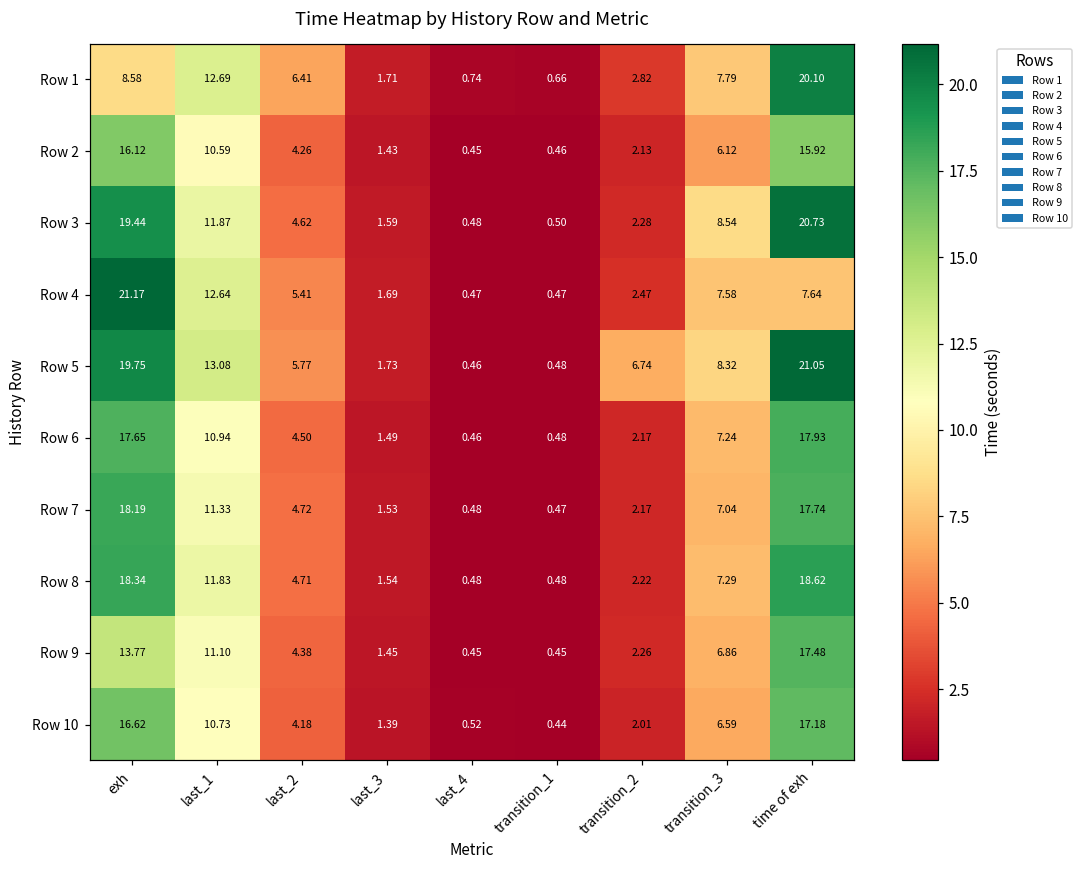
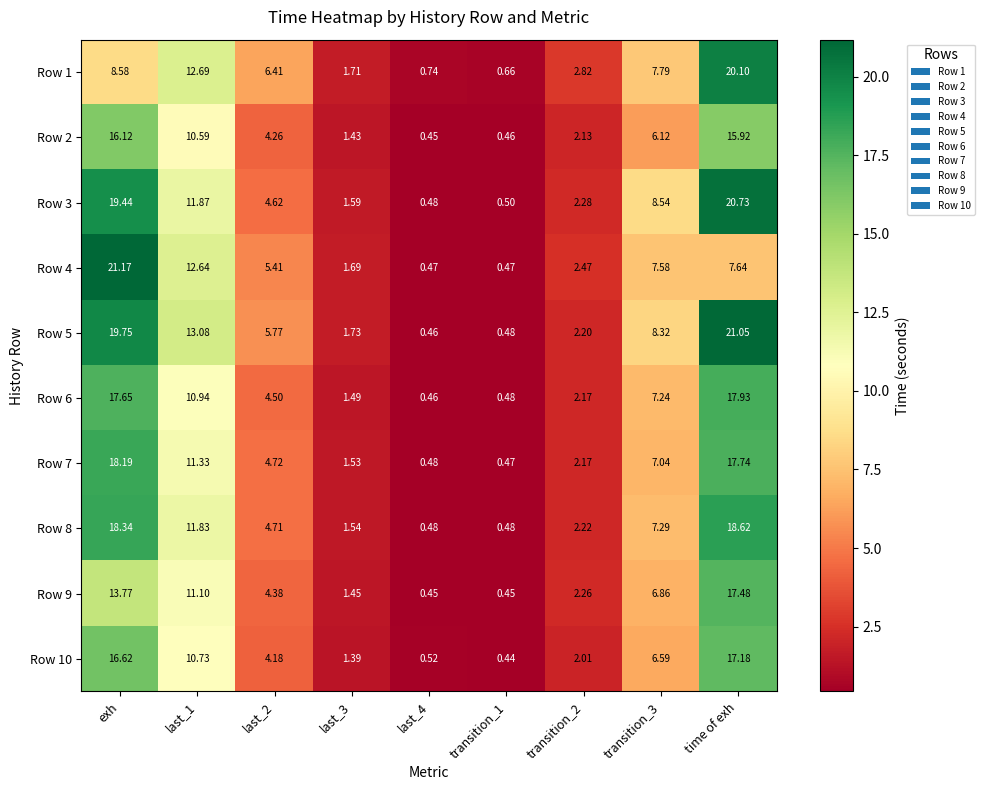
Row 5, transition_2: 6.74 -> 2.20
